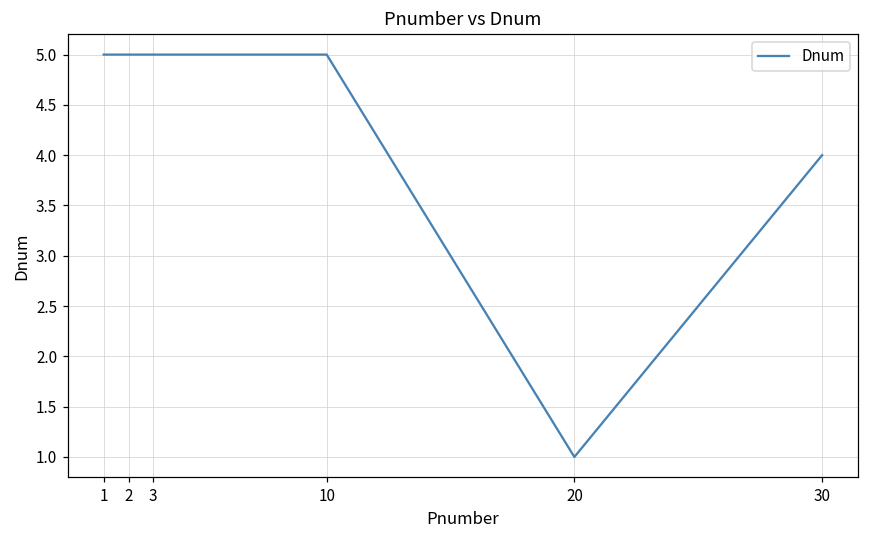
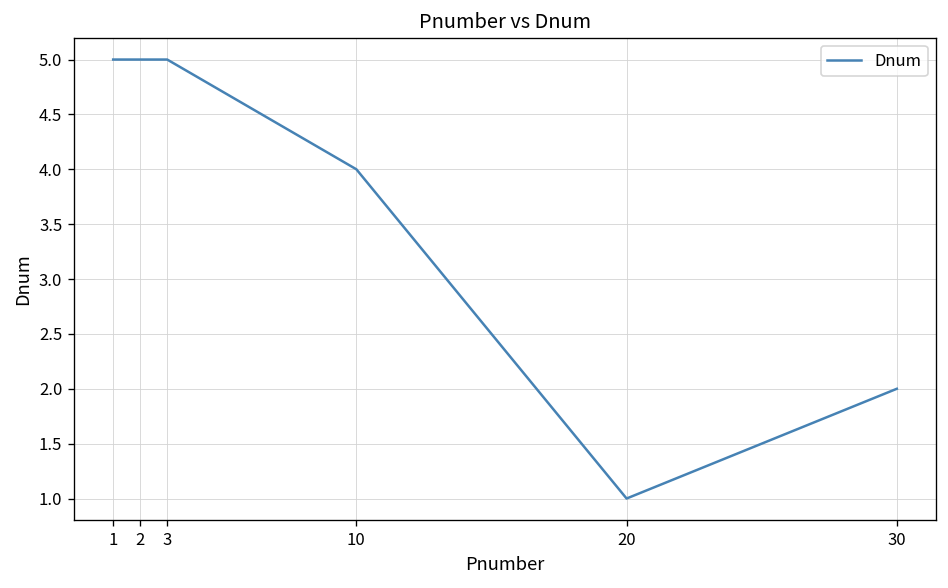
10: 5 -> 4
30: 4 -> 2
